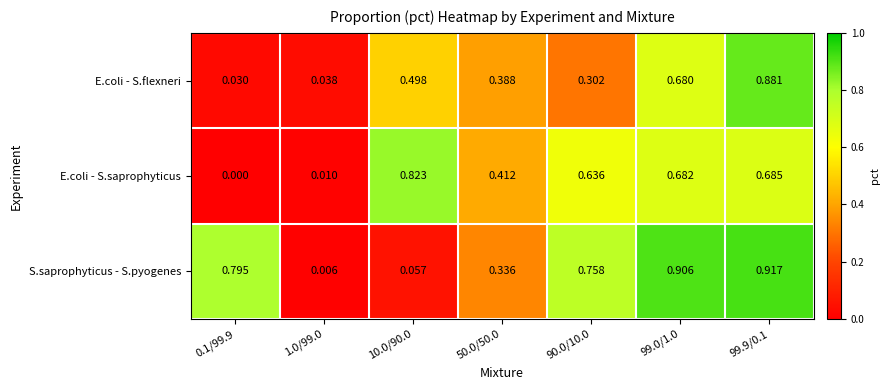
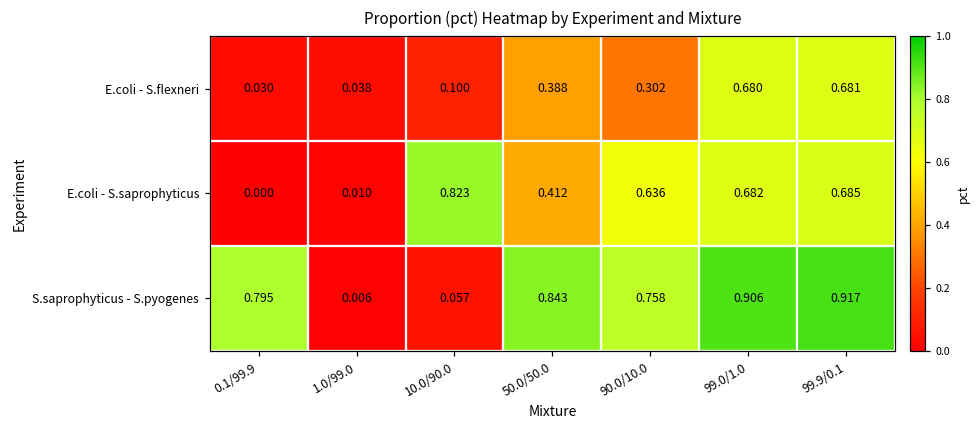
E.coli - S.flexneri, 10.0/90.0: 0.498 -> 0.100
E.coli - S.flexneri, 99.9/0.1: 0.881 -> 0.681
S.saprophyticus - S.pyogenes, 50.0/50.0: 0.336 -> 0.843
